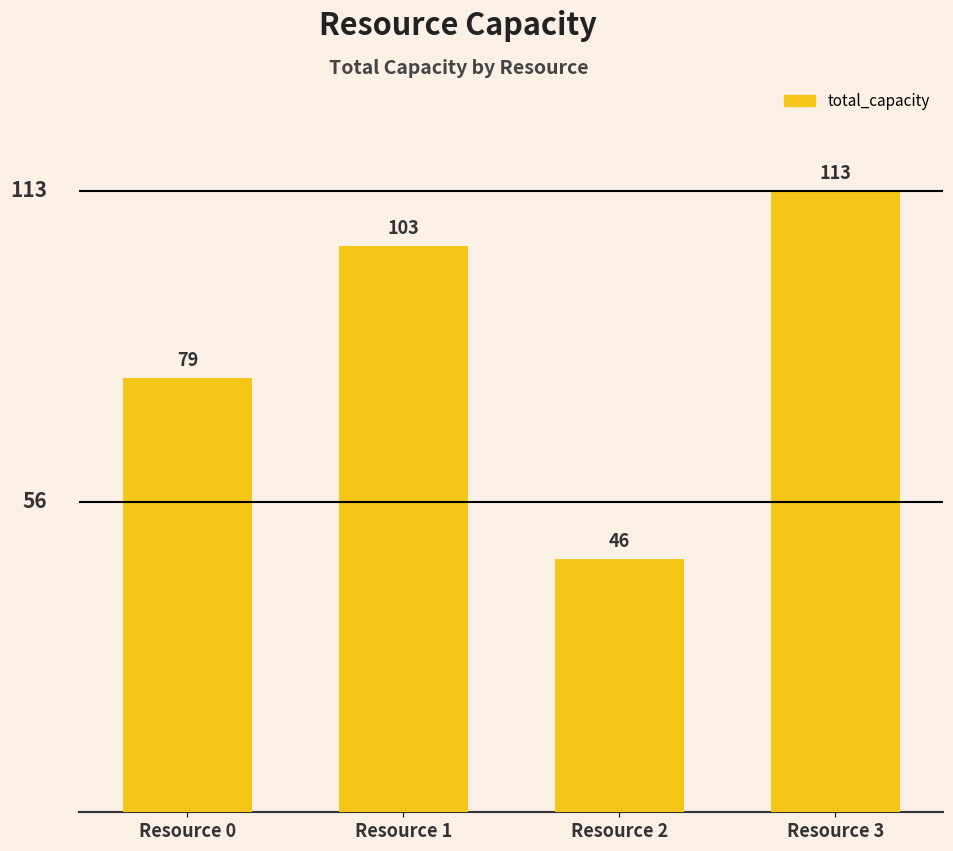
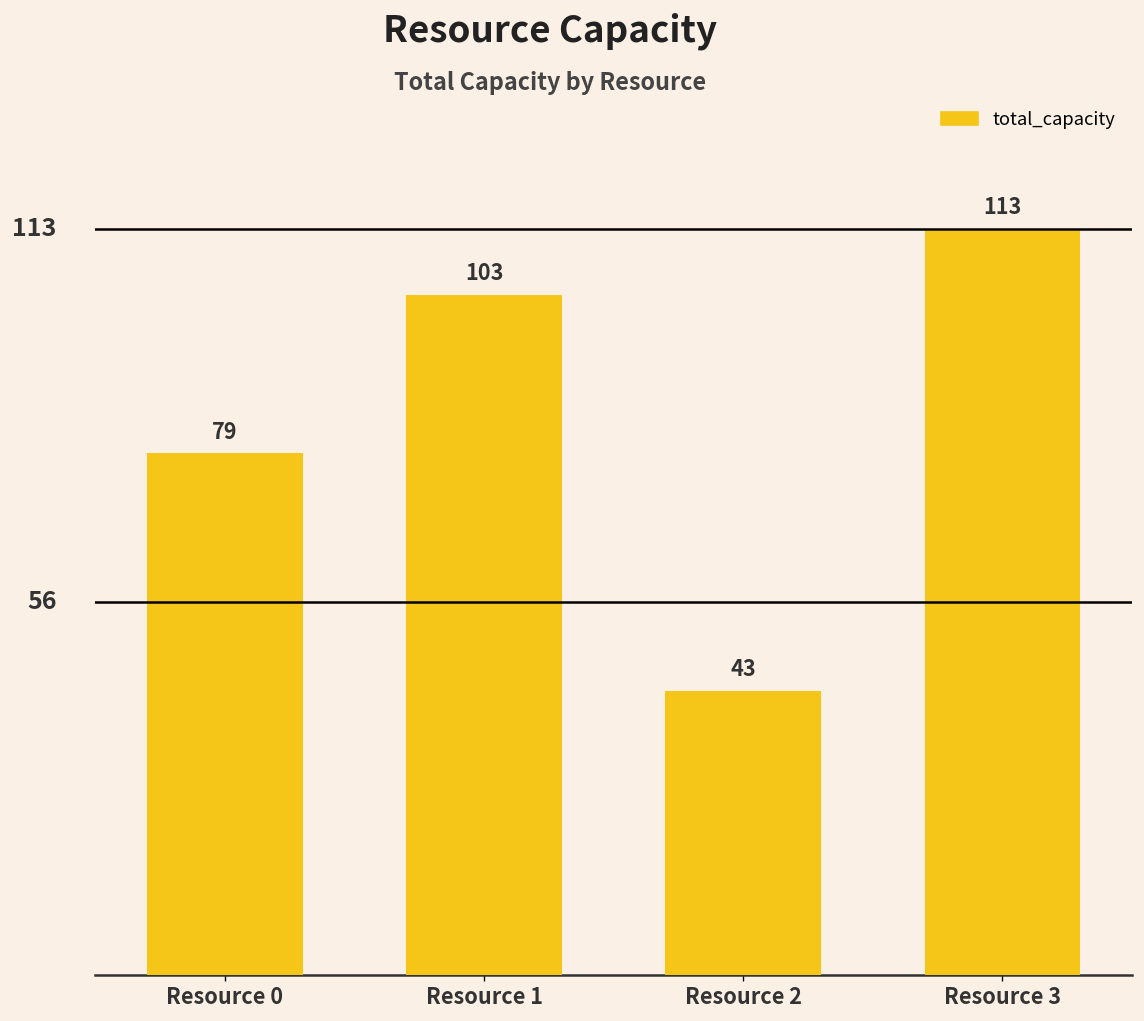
Resource 2: 46 -> 43
